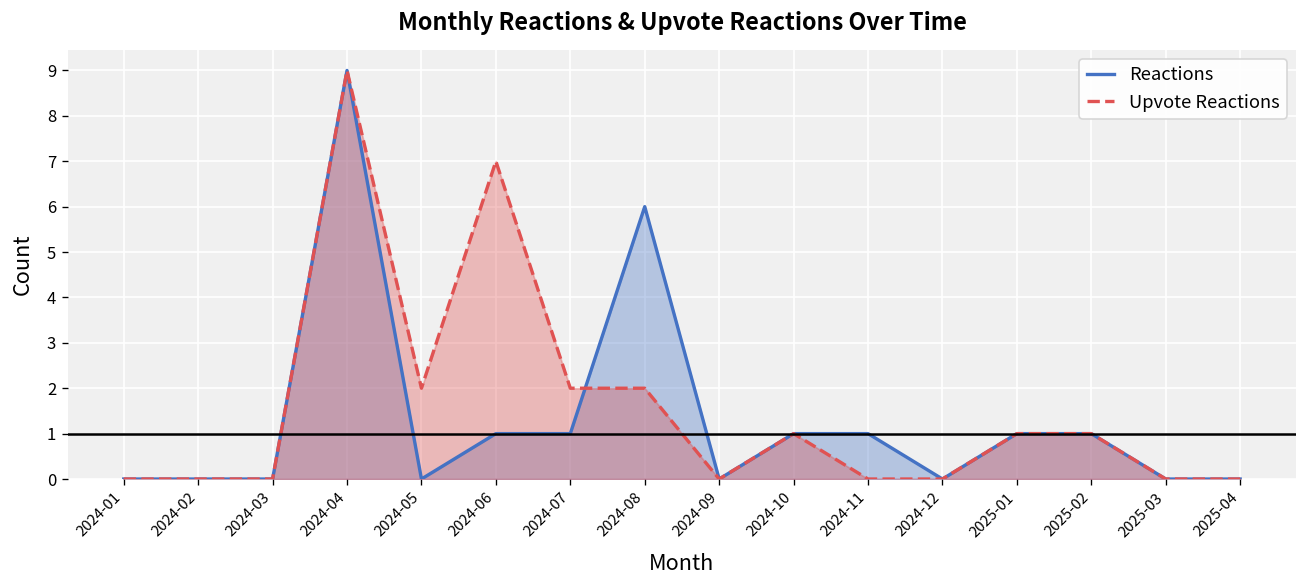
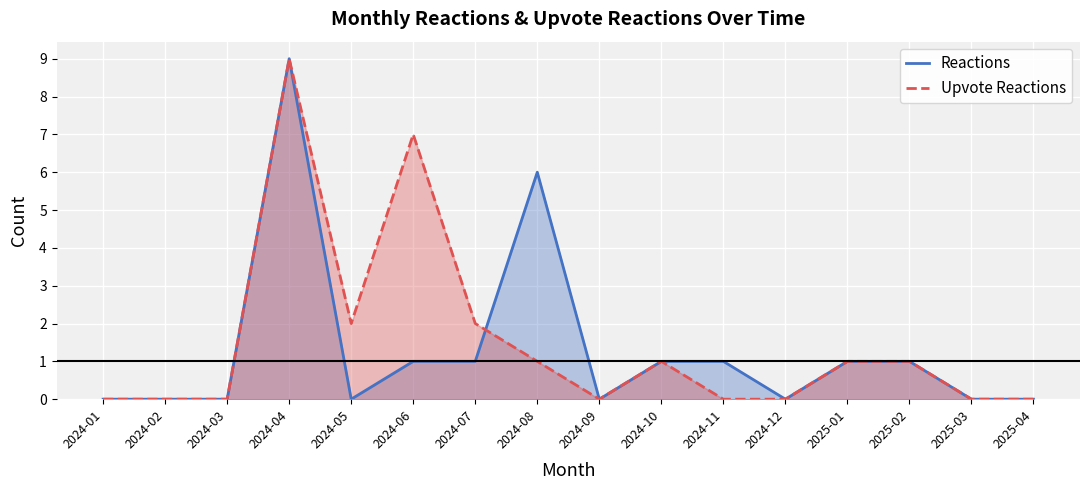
Upvote Reactions, 2024-08: 2 -> 1
